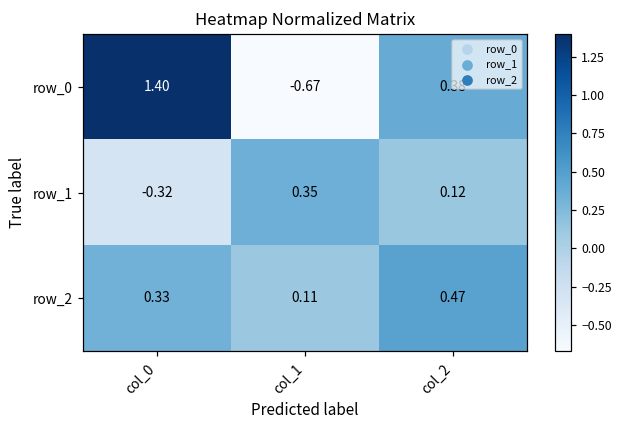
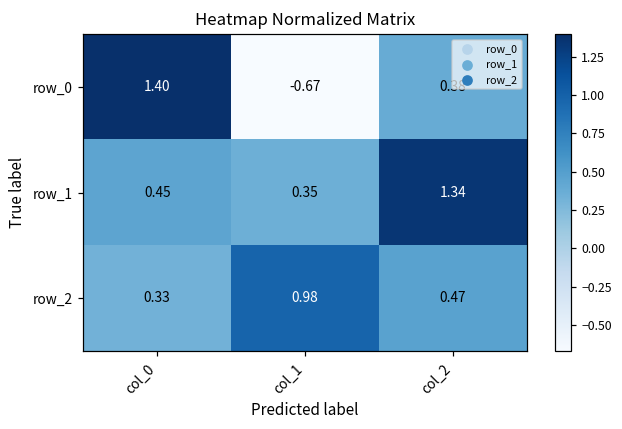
row_1, col_0: -0.32 -> 0.45
row_1, col_2: 0.12 -> 1.34
row_2, col_1: 0.11 -> 0.98
